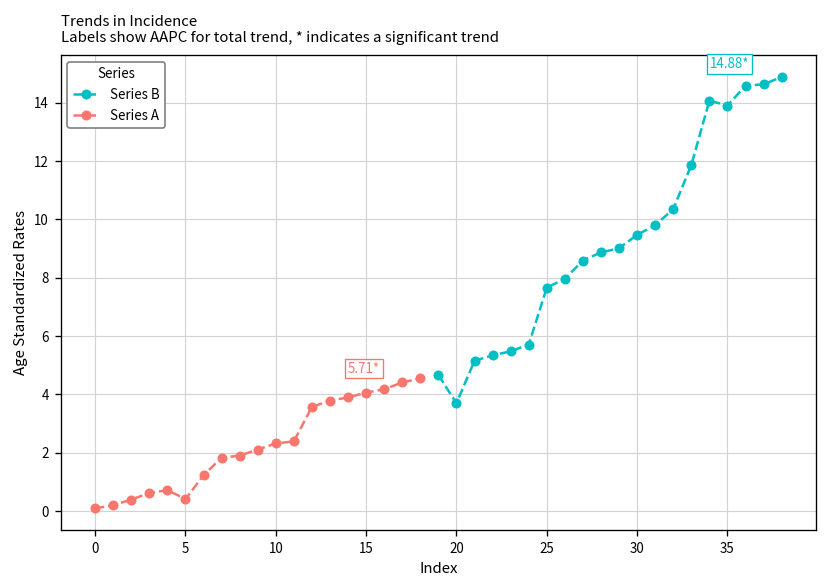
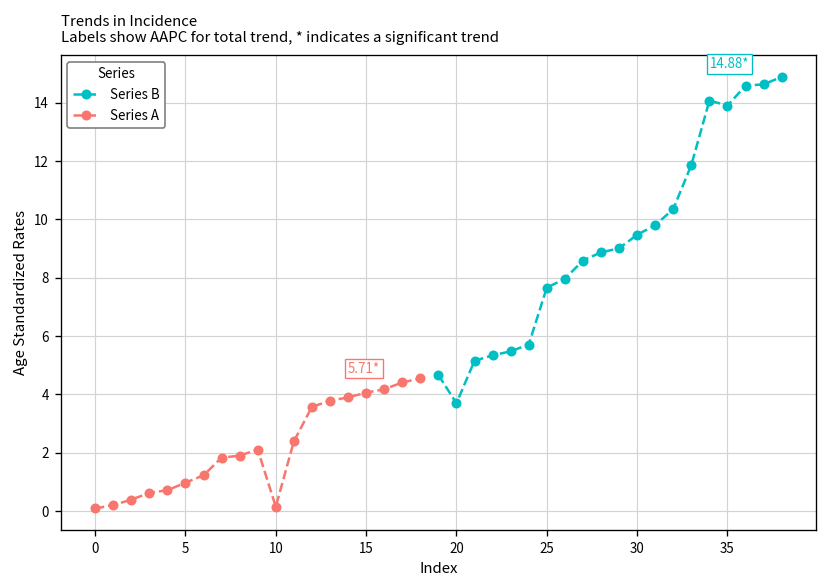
Series A, 5: 0.4 -> 1.0
Series A, 10: 2.3 -> 0.2
